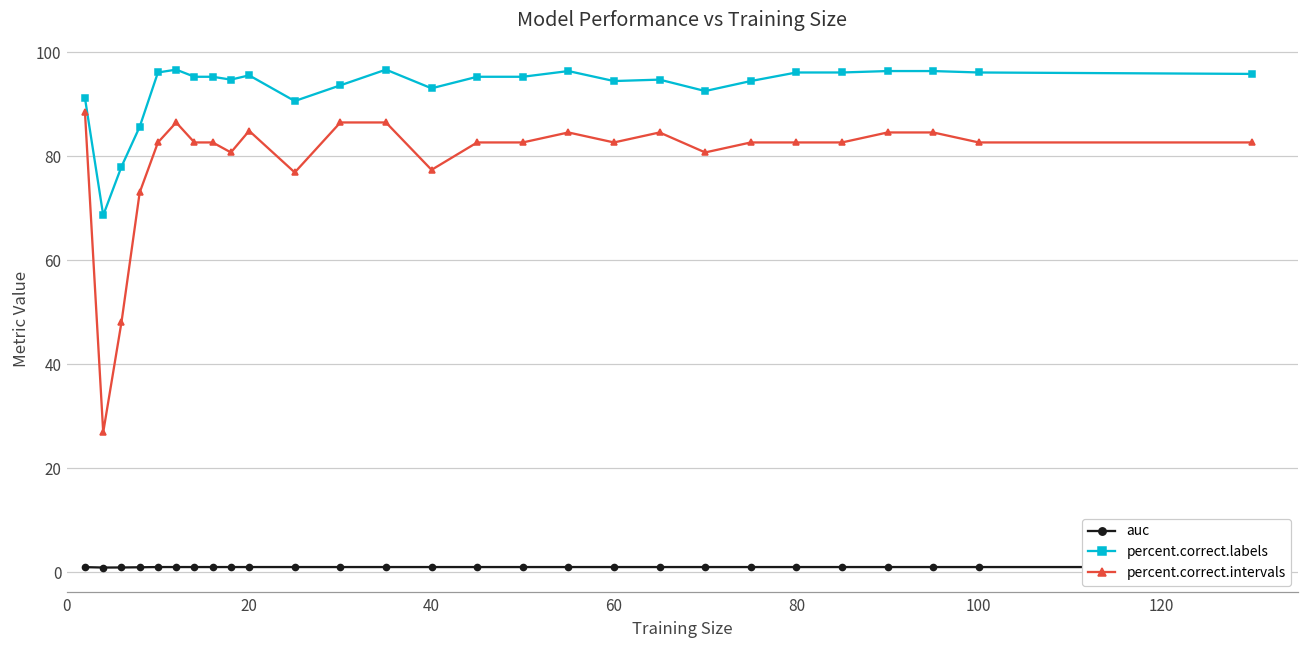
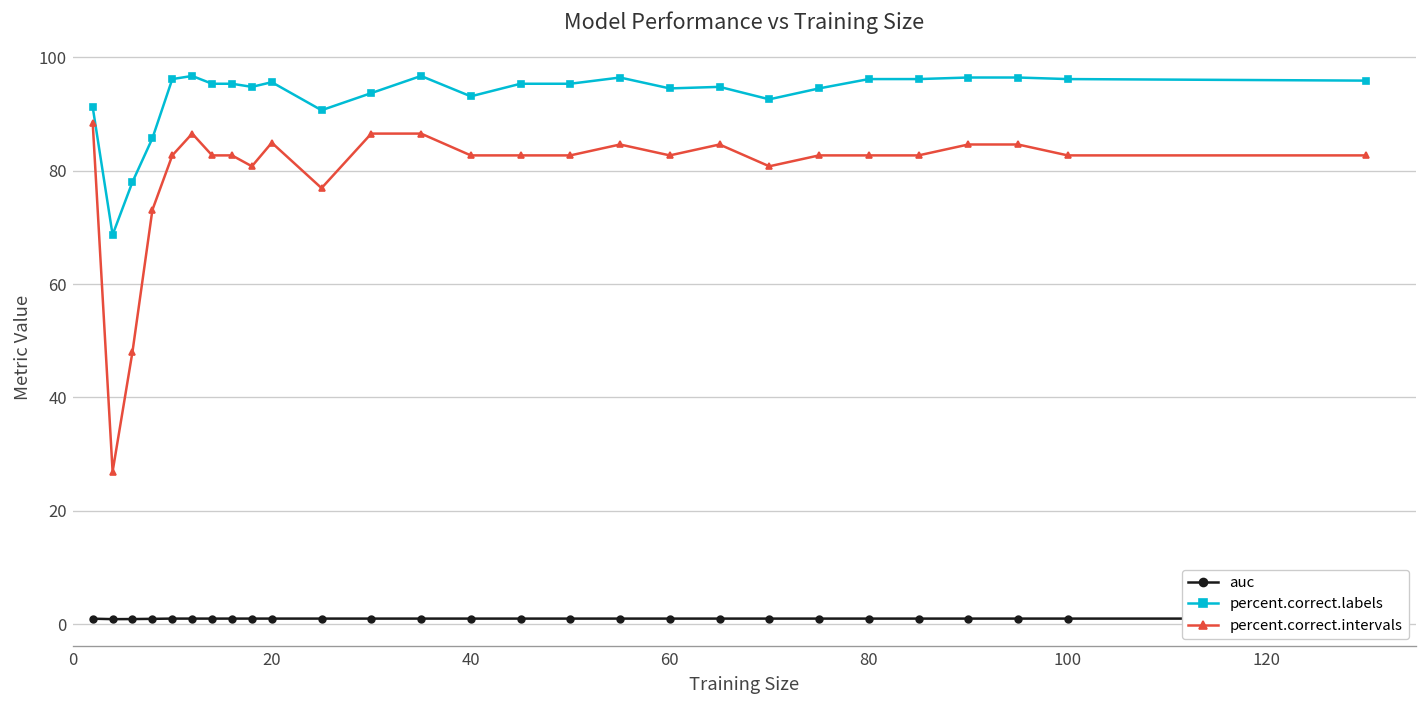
percent.correct.intervals, 40: 77 -> 83
